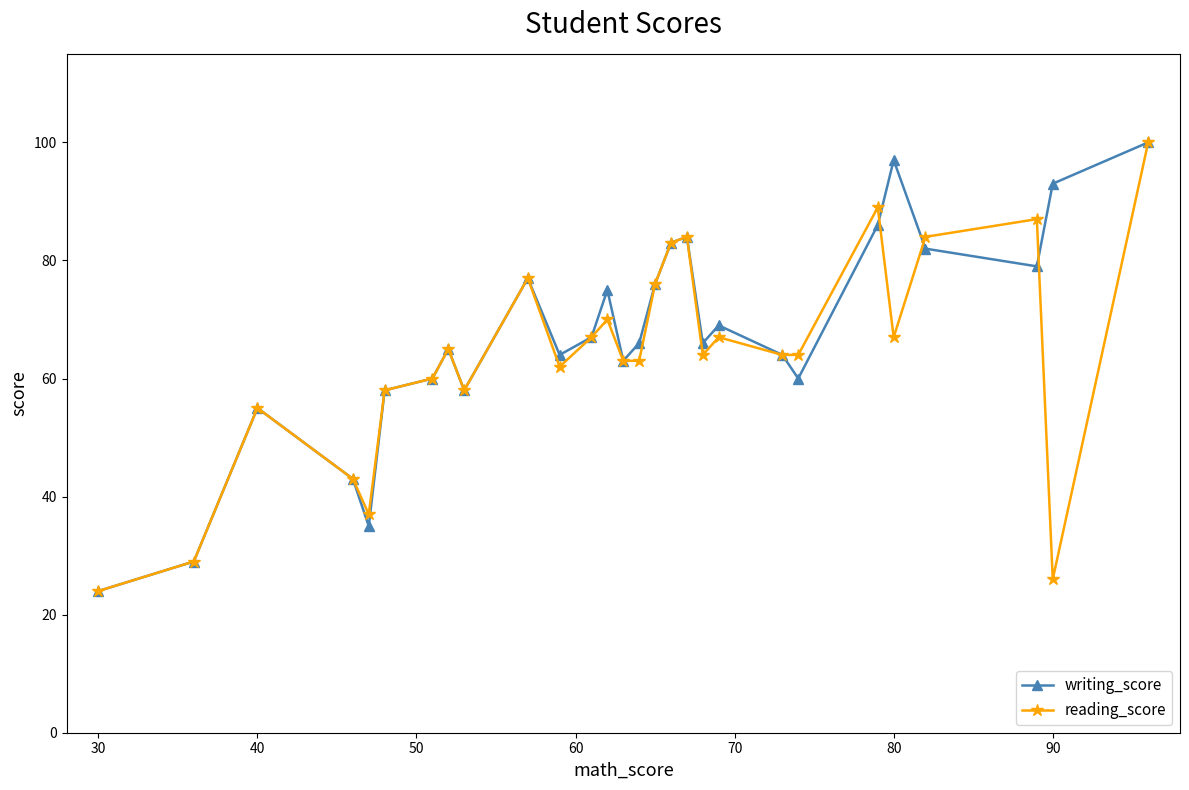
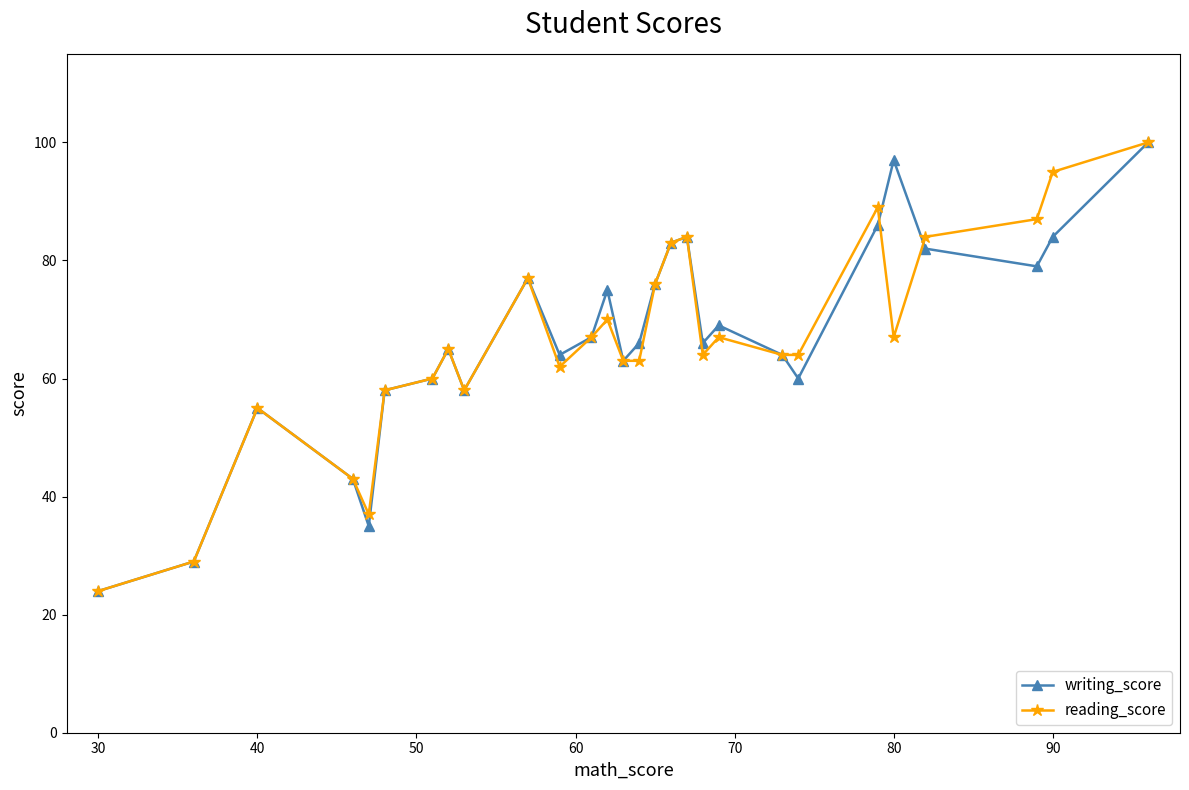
writing_score, 90: 93 -> 84
reading_score, 90: 26 -> 95
